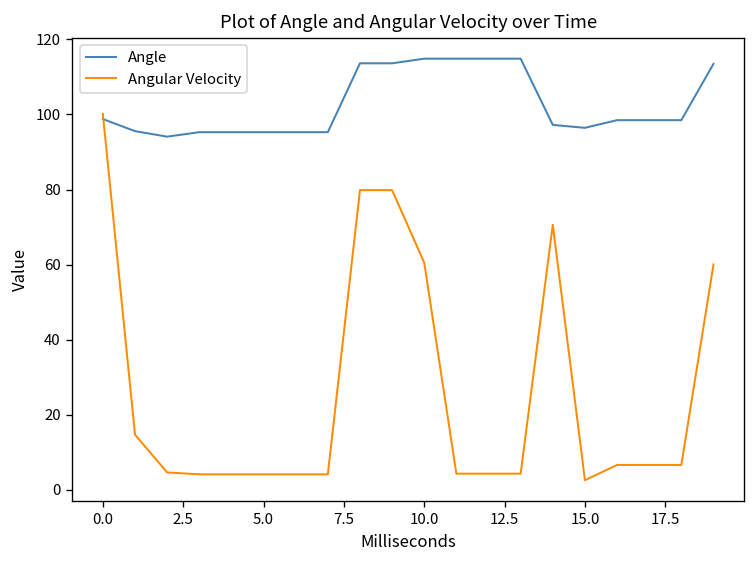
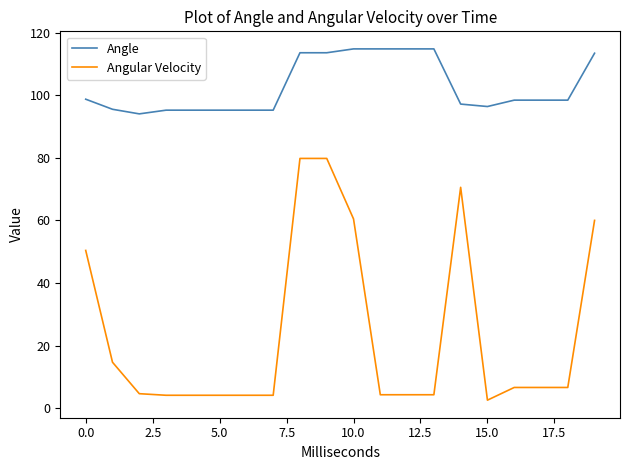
Angular Velocity, 0.0: 100 -> 50
